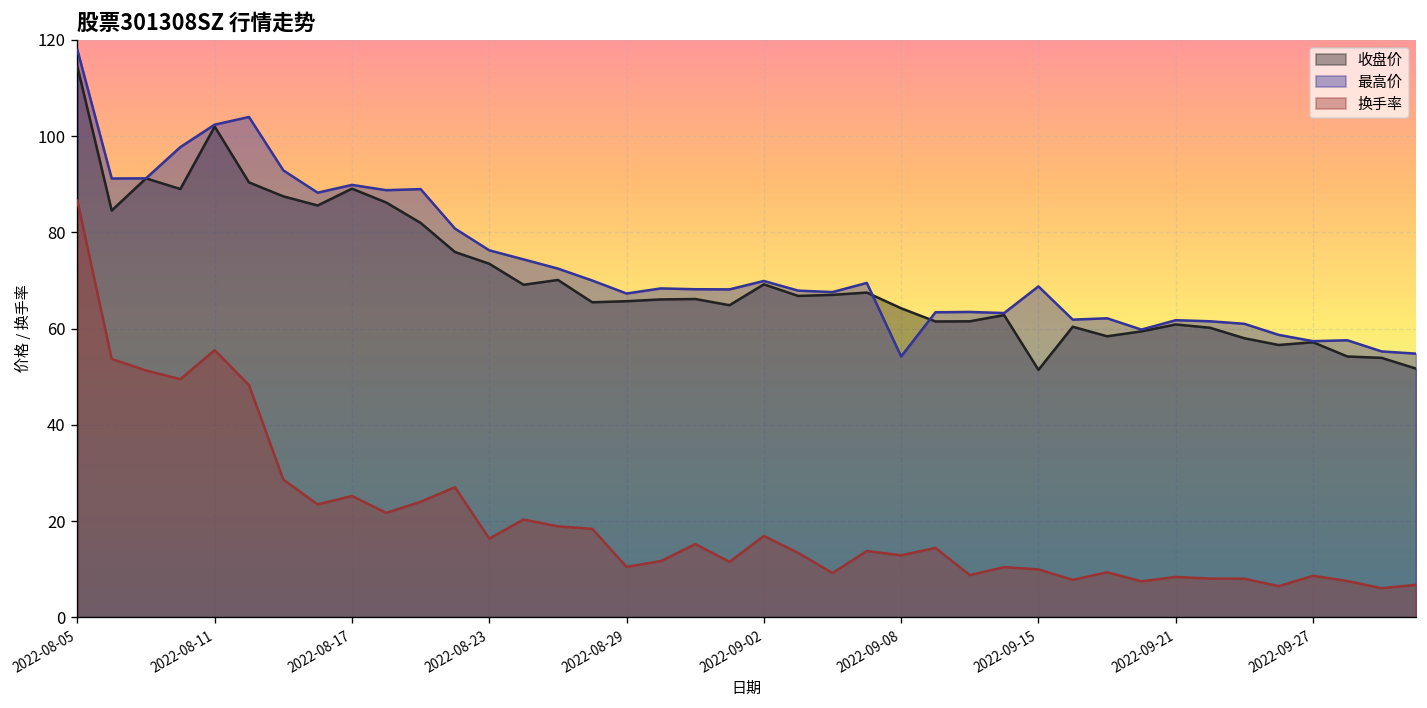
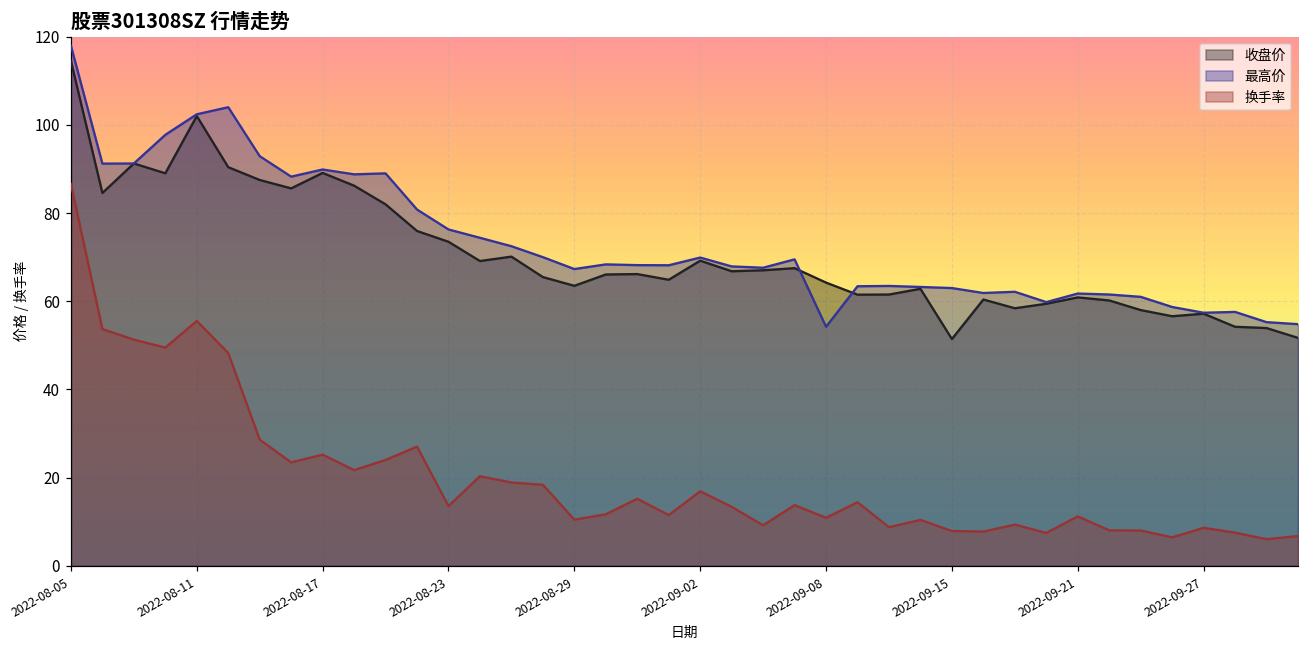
换手率, 2022-08-23: 16 -> 14
收盘价, 2022-08-29: 66 -> 64
换手率, 2022-09-08: 13 -> 11
最高价, 2022-09-15: 69 -> 63
换手率, 2022-09-15: 10 -> 8
换手率, 2022-09-21: 8 -> 11
